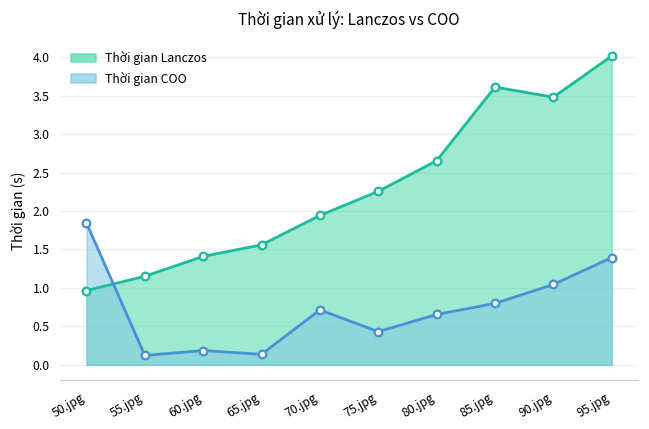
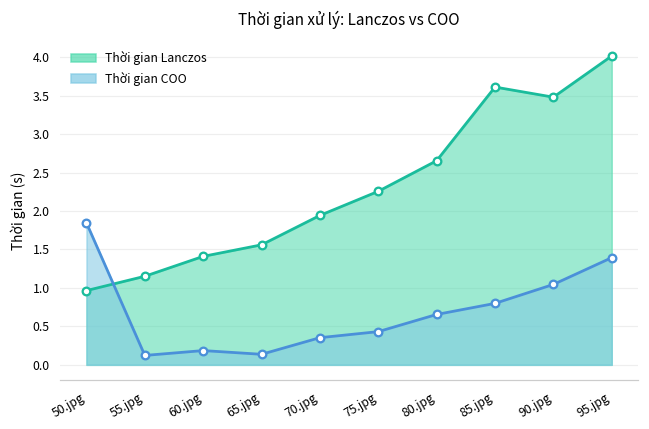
Thời gian COO, 70.jpg: 0.7 -> 0.4
